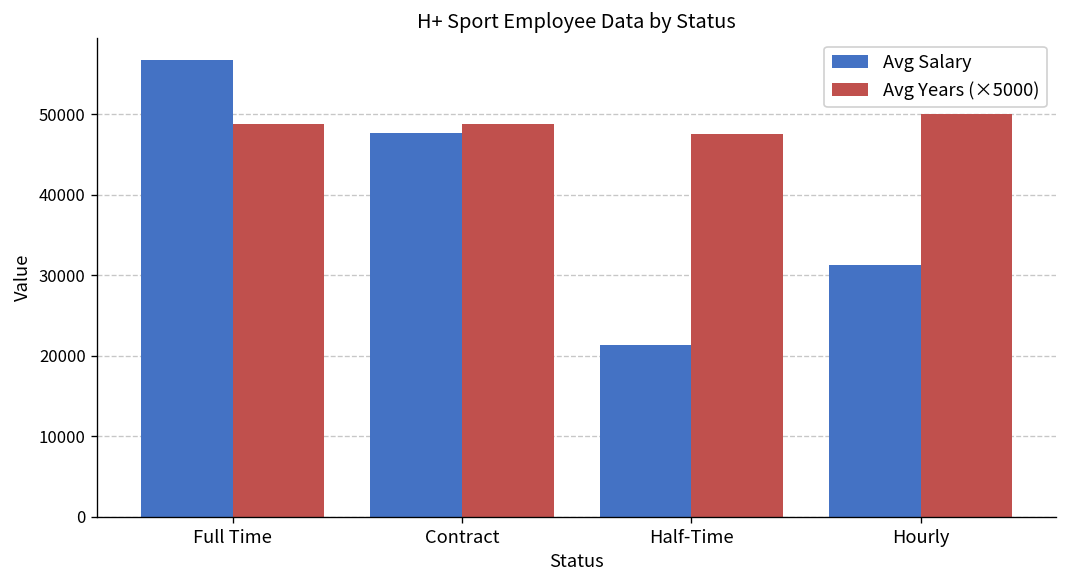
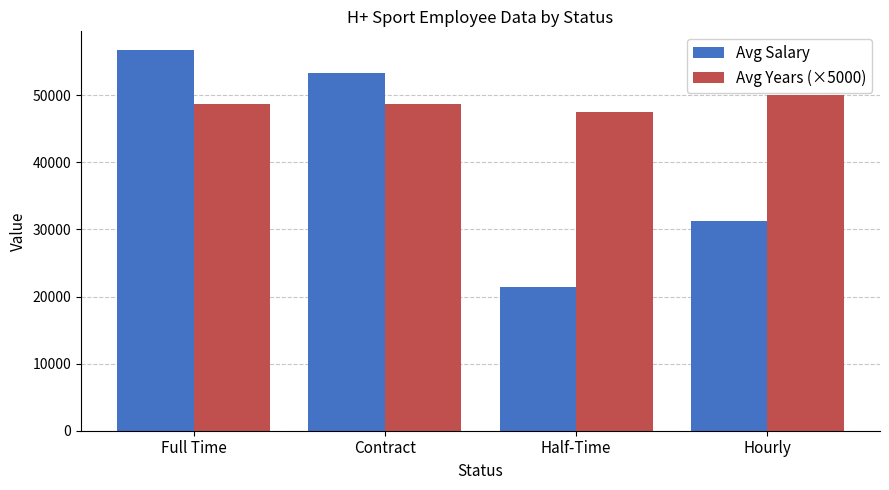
Avg Salary, Contract: 48000 -> 53000
